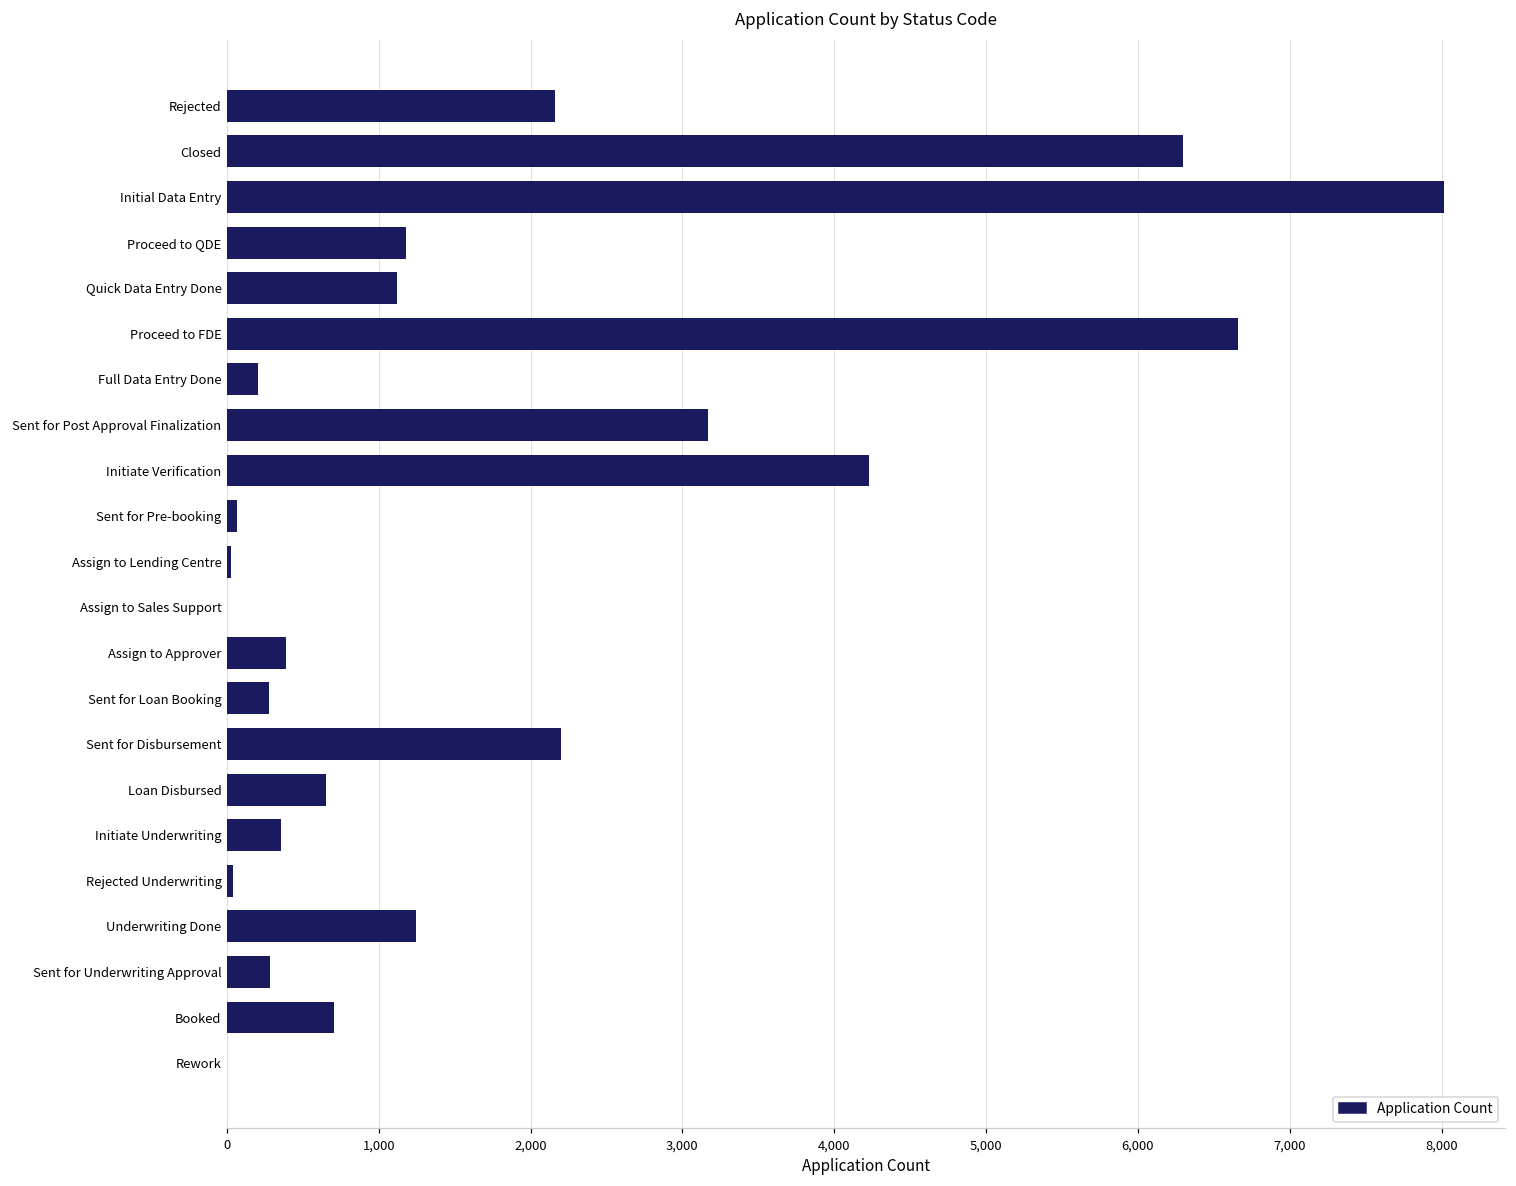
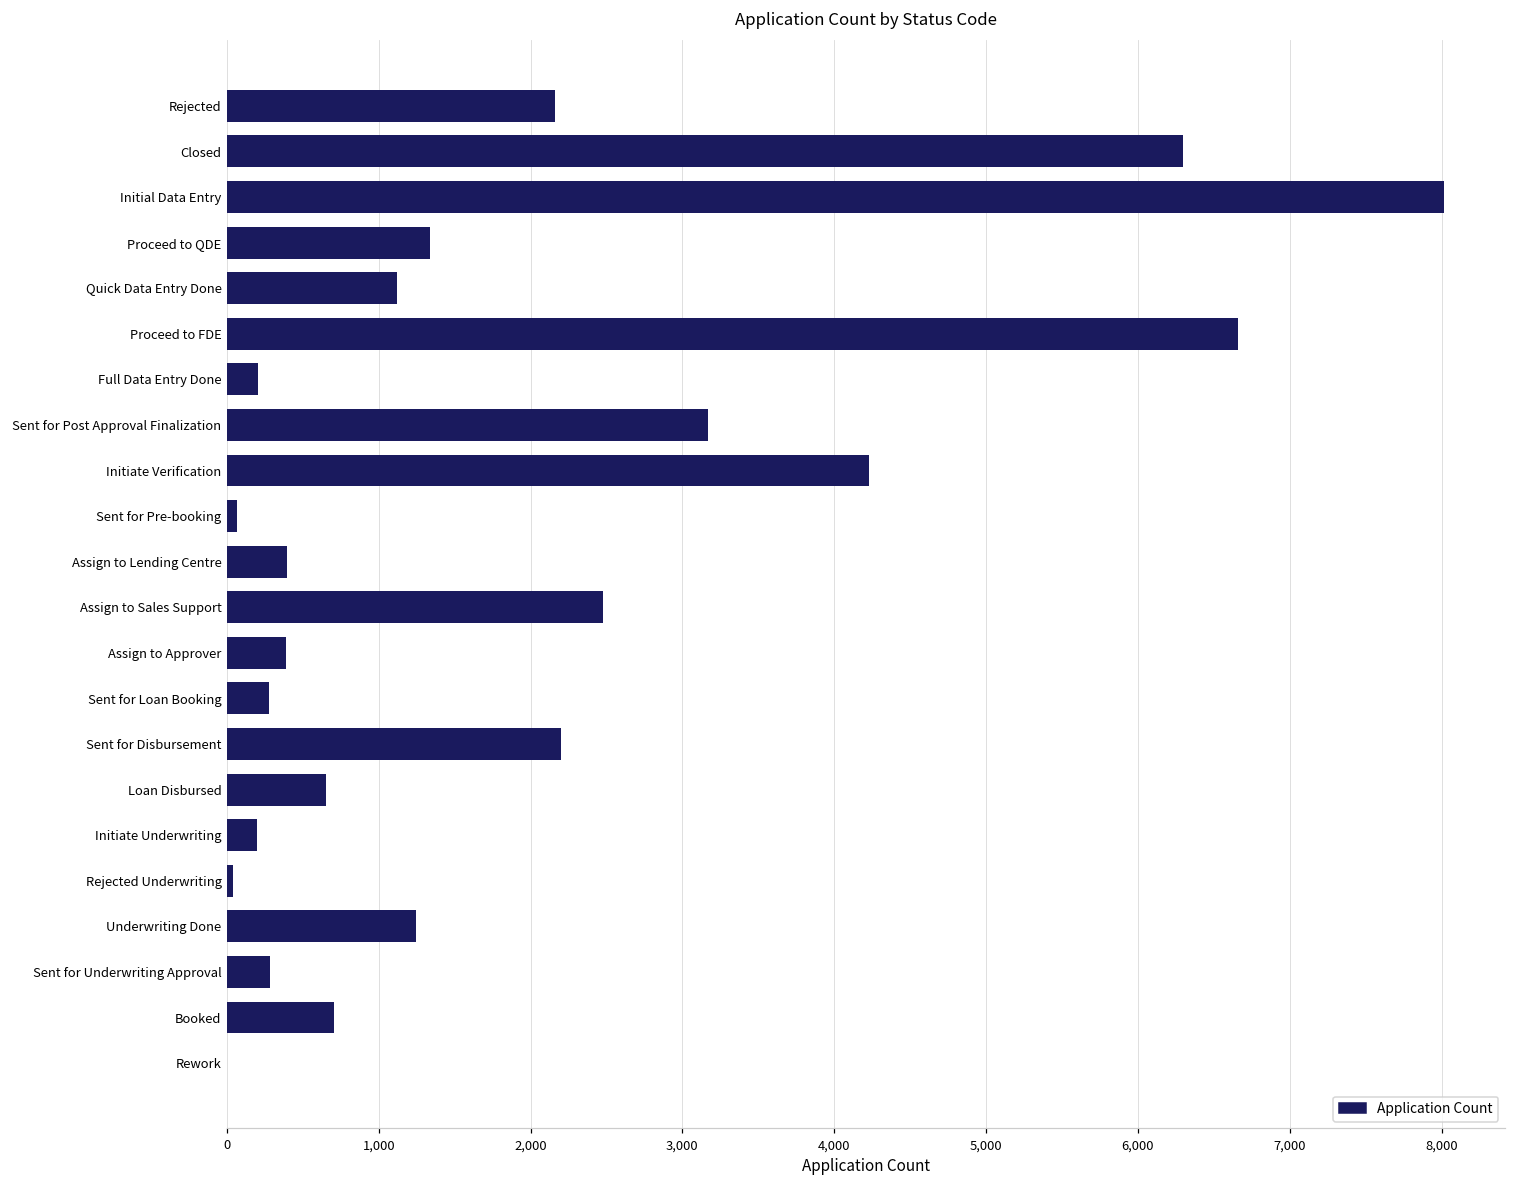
Proceed to QDE: 1,180 -> 1,340
Assign to Lending Centre: 30 -> 400
Assign to Sales Support: 0 -> 2,480
Initiate Underwriting: 360 -> 200
